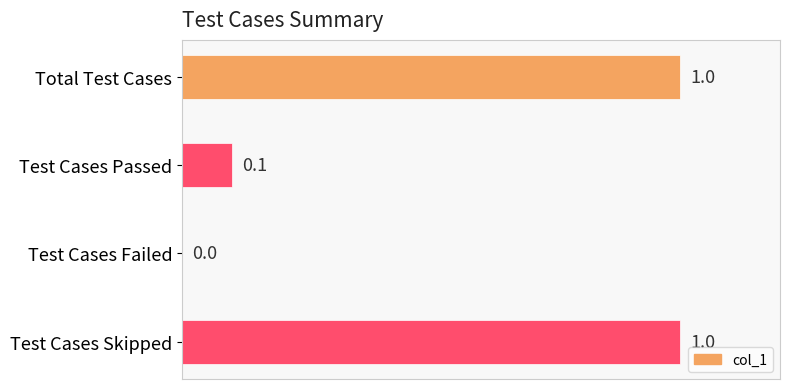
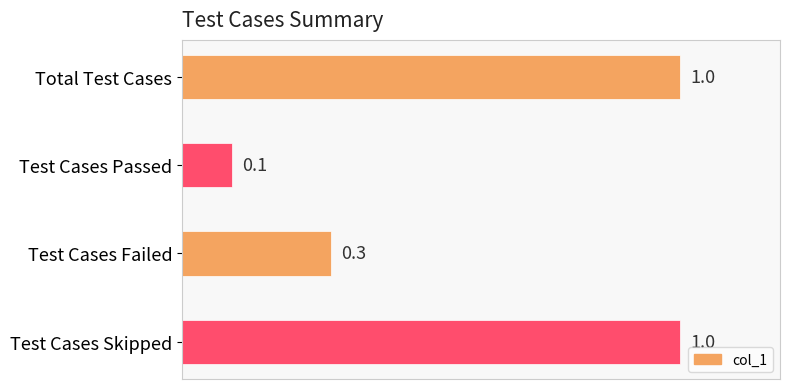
Test Cases Failed: 0.0 -> 0.3
